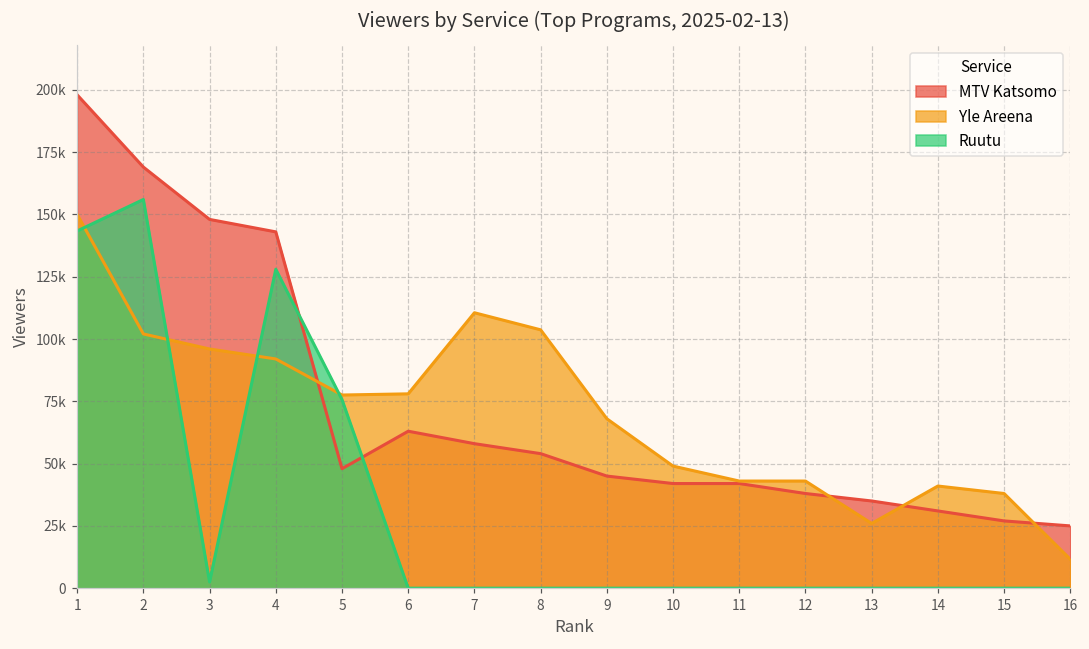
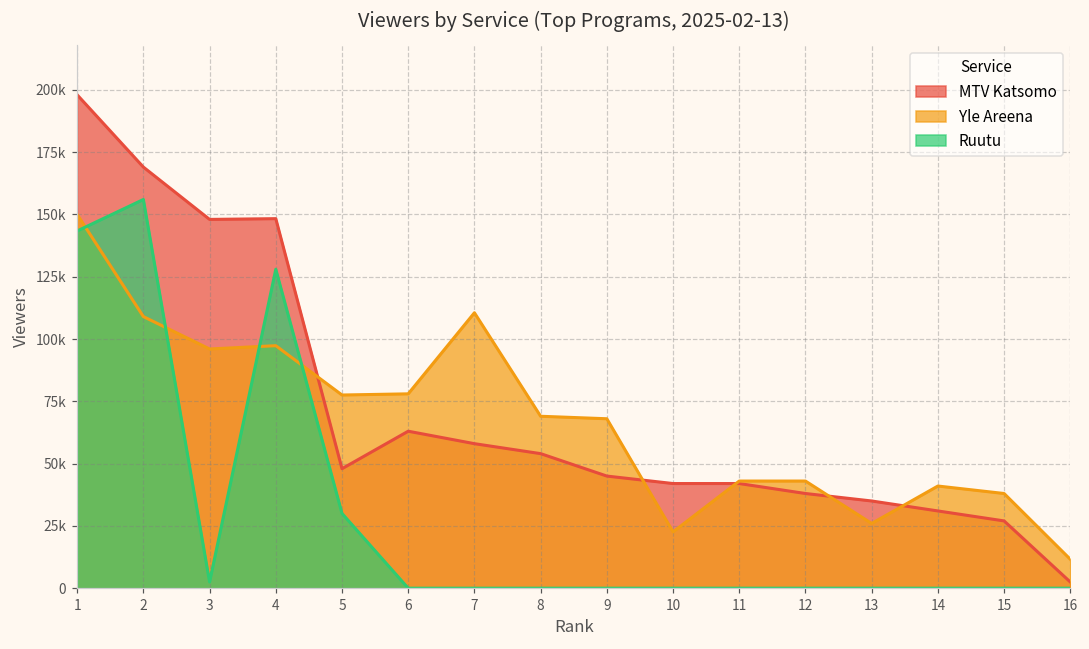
Yle Areena, 2: 102000 -> 109000
MTV Katsomo, 4: 143000 -> 148000
Yle Areena, 4: 92000 -> 97000
Ruutu, 5: 76000 -> 30000
Yle Areena, 8: 104000 -> 69000
Yle Areena, 10: 49000 -> 23000
MTV Katsomo, 16: 25000 -> 2000
